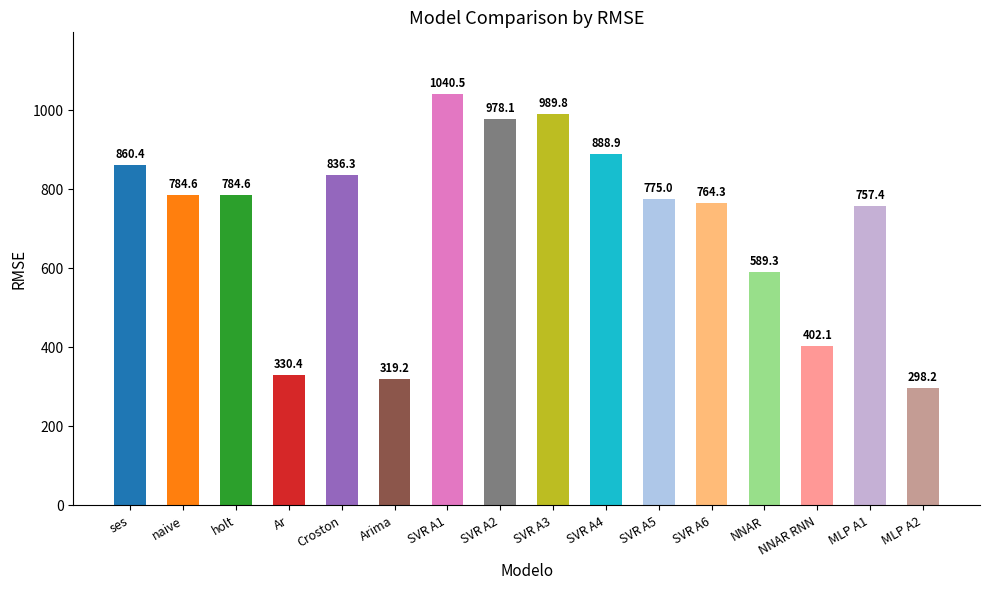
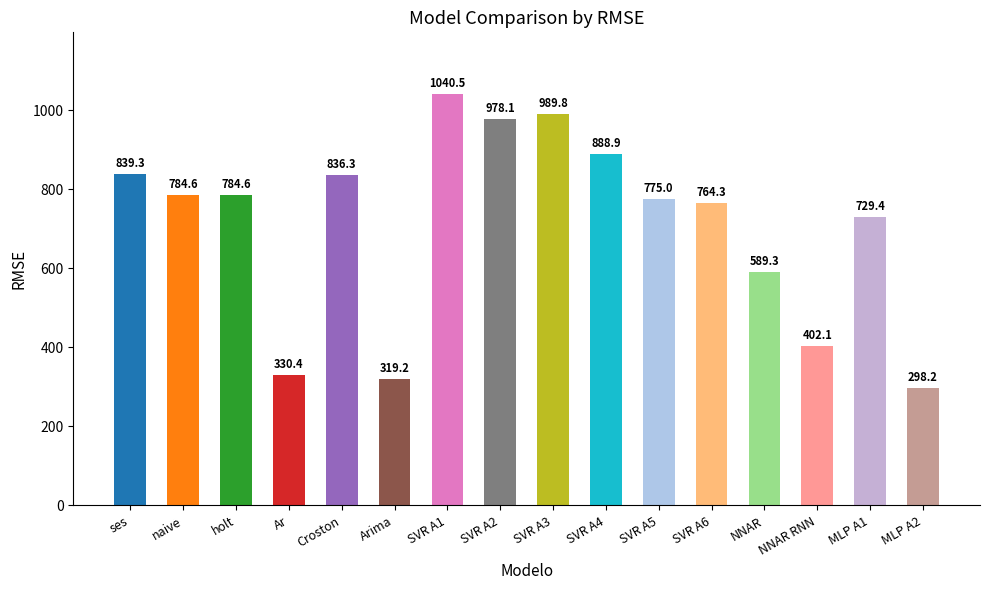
ses: 860.4 -> 839.3
MLP A1: 757.4 -> 729.4
